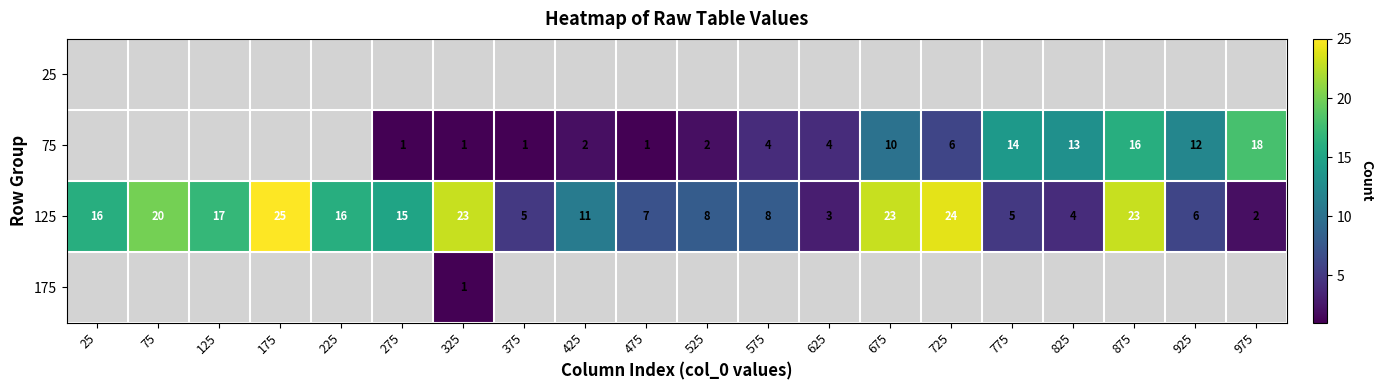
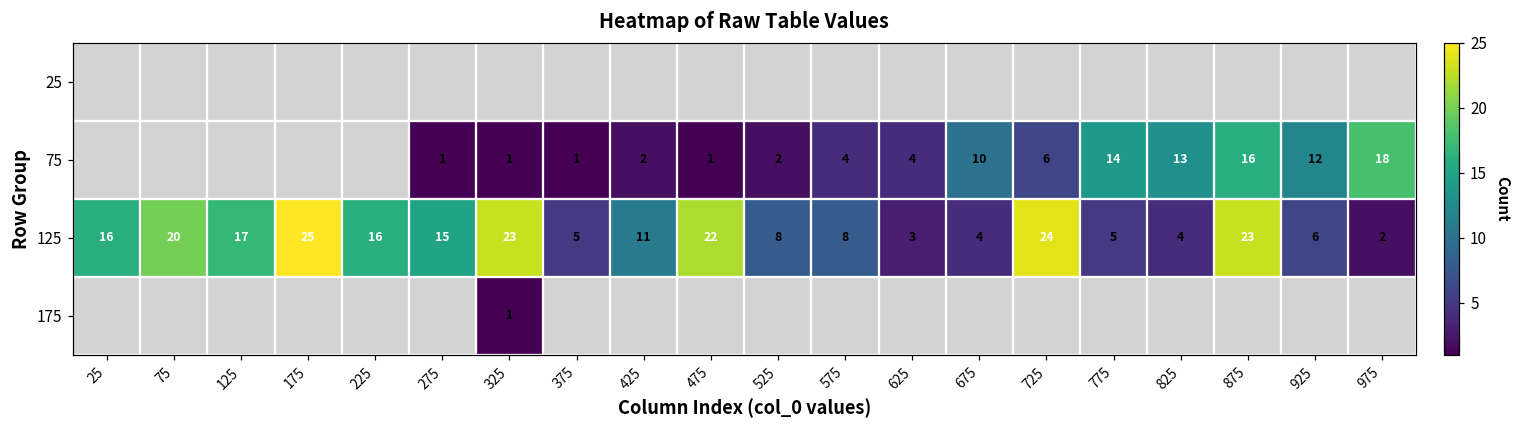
125, 475: 7 -> 22
125, 675: 23 -> 4
